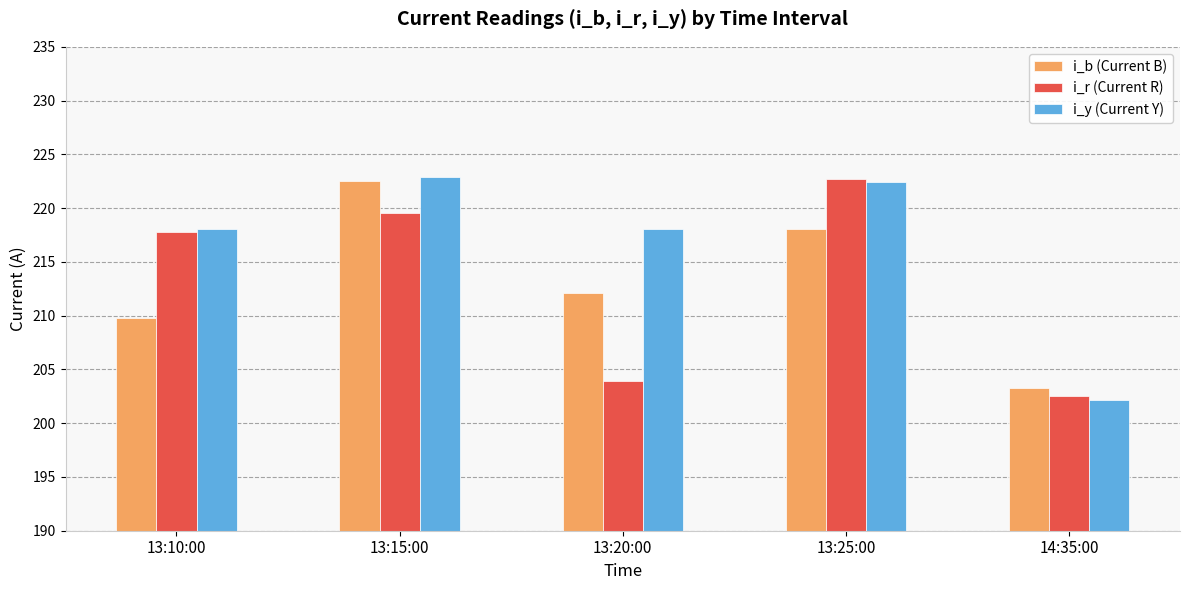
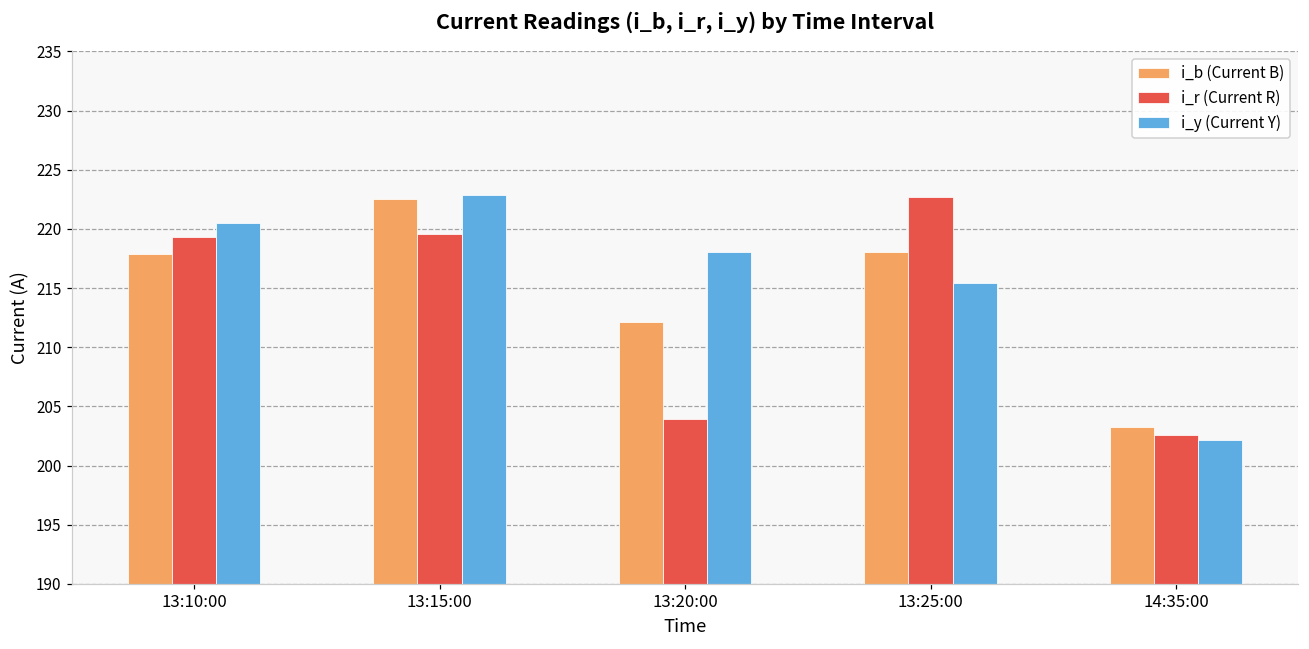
i_b (Current B), 13:10:00: 209.8 -> 217.9
i_r (Current R), 13:10:00: 217.8 -> 219.3
i_y (Current Y), 13:10:00: 218.1 -> 220.5
i_y (Current Y), 13:25:00: 222.4 -> 215.4
